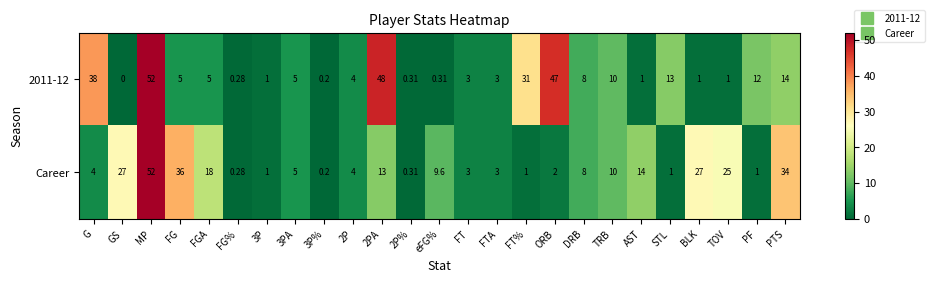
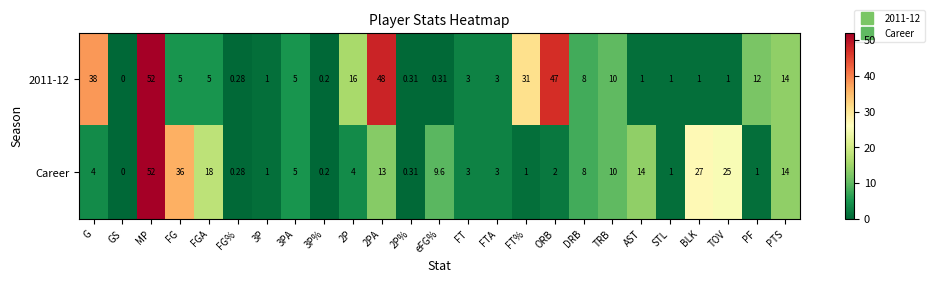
2011-12, 2P: 4 -> 16
2011-12, STL: 13 -> 1
Career, GS: 27 -> 0
Career, PTS: 34 -> 14
